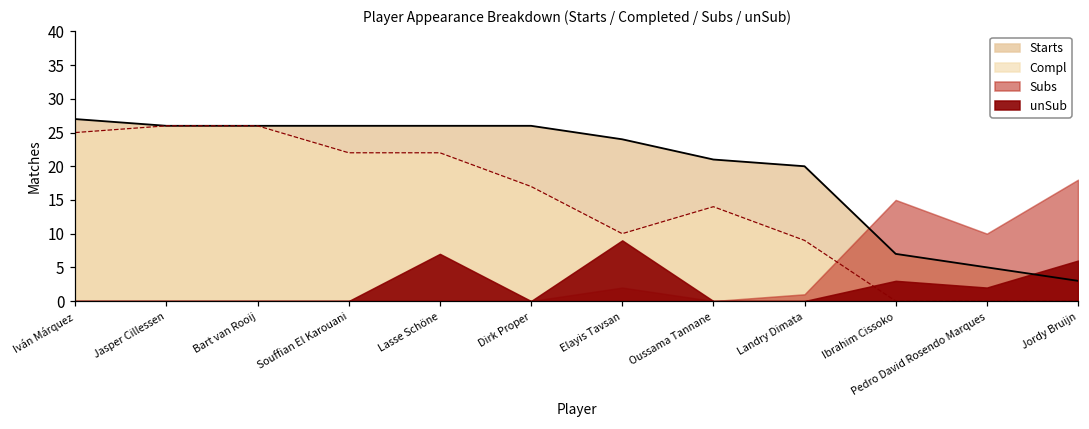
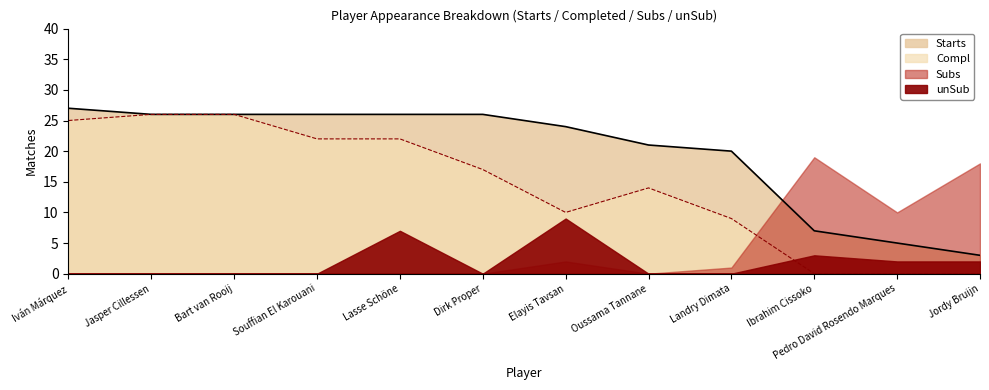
Subs, Ibrahim Cissoko: 15 -> 19
unSub, Jordy Bruijn: 6 -> 2
